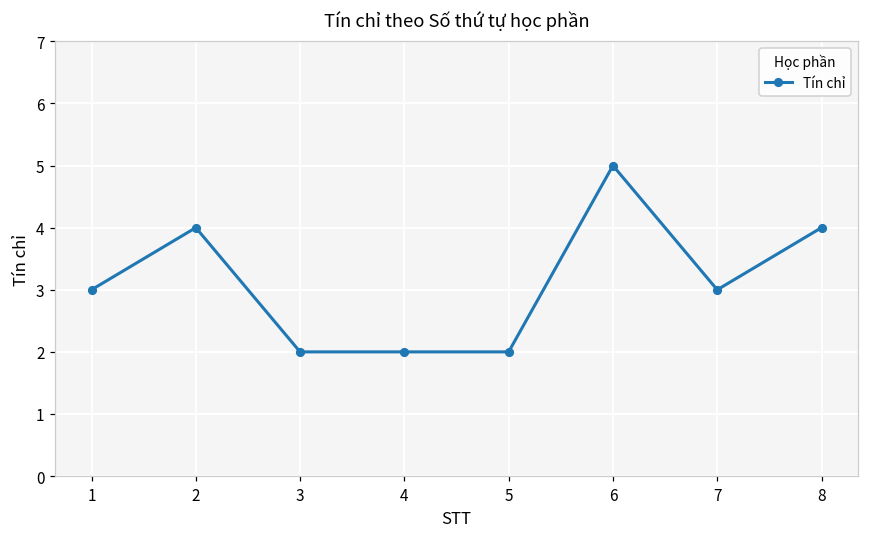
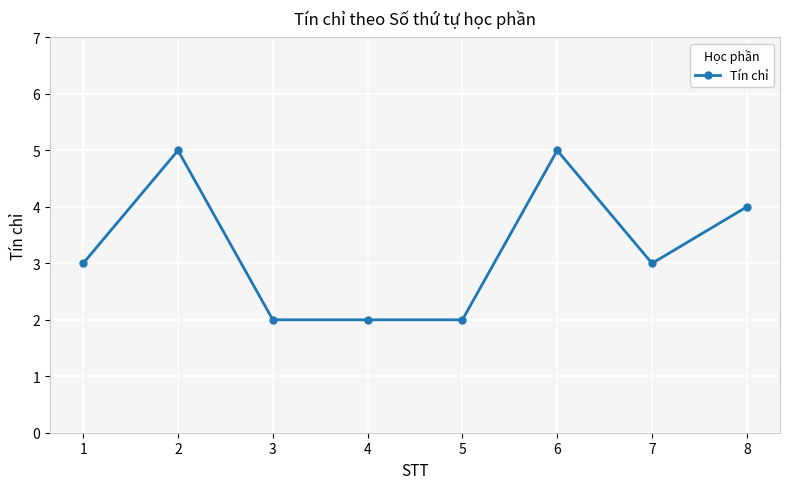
2: 4 -> 5
